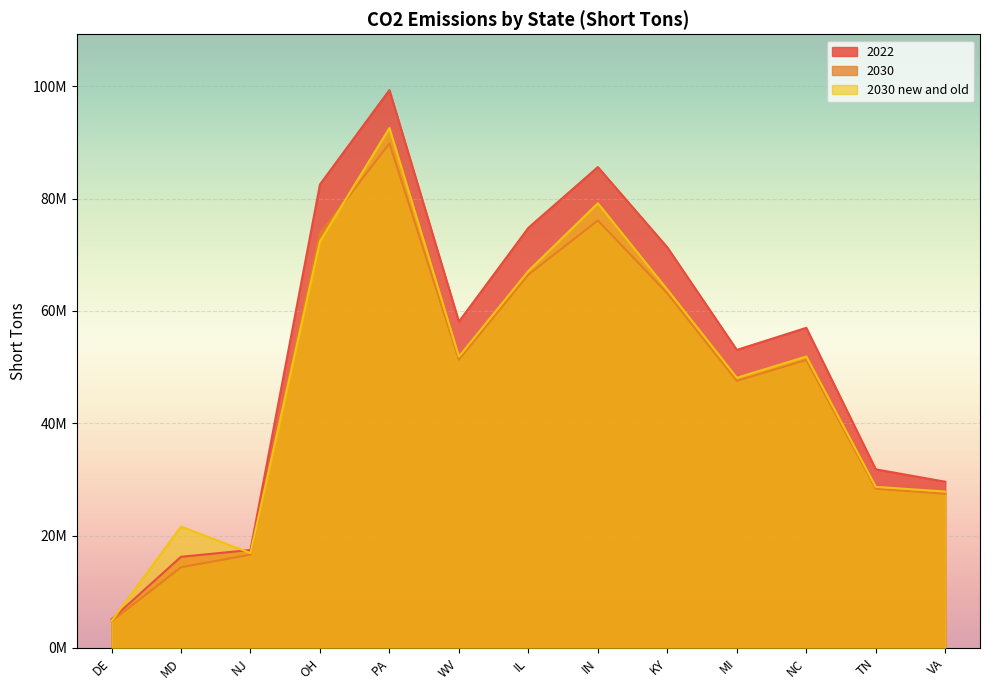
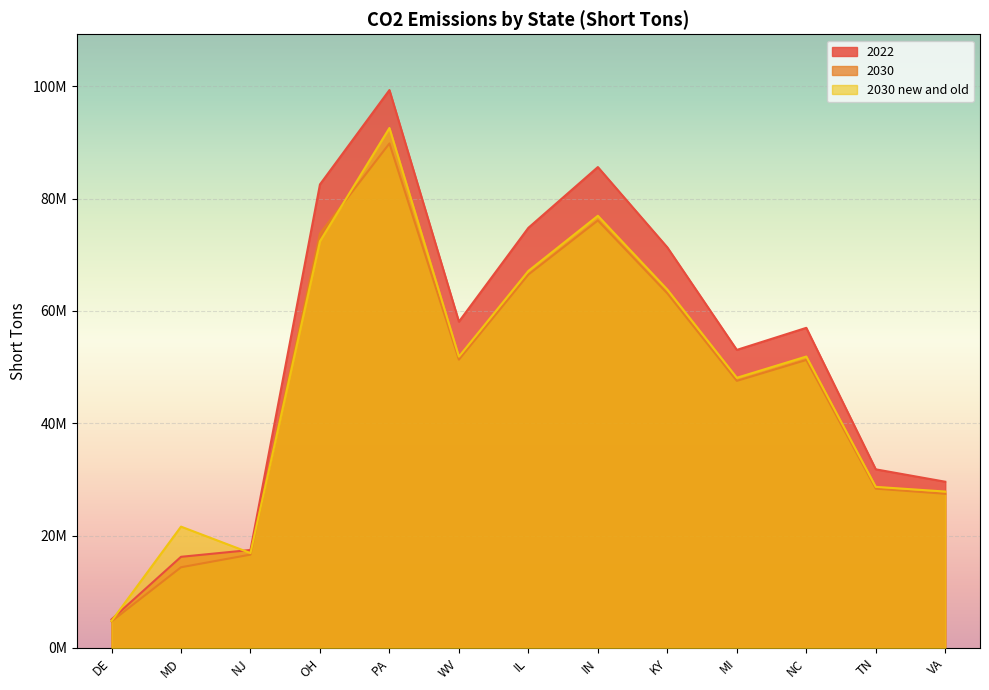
2030 new and old, IN: 79000000 -> 77000000
